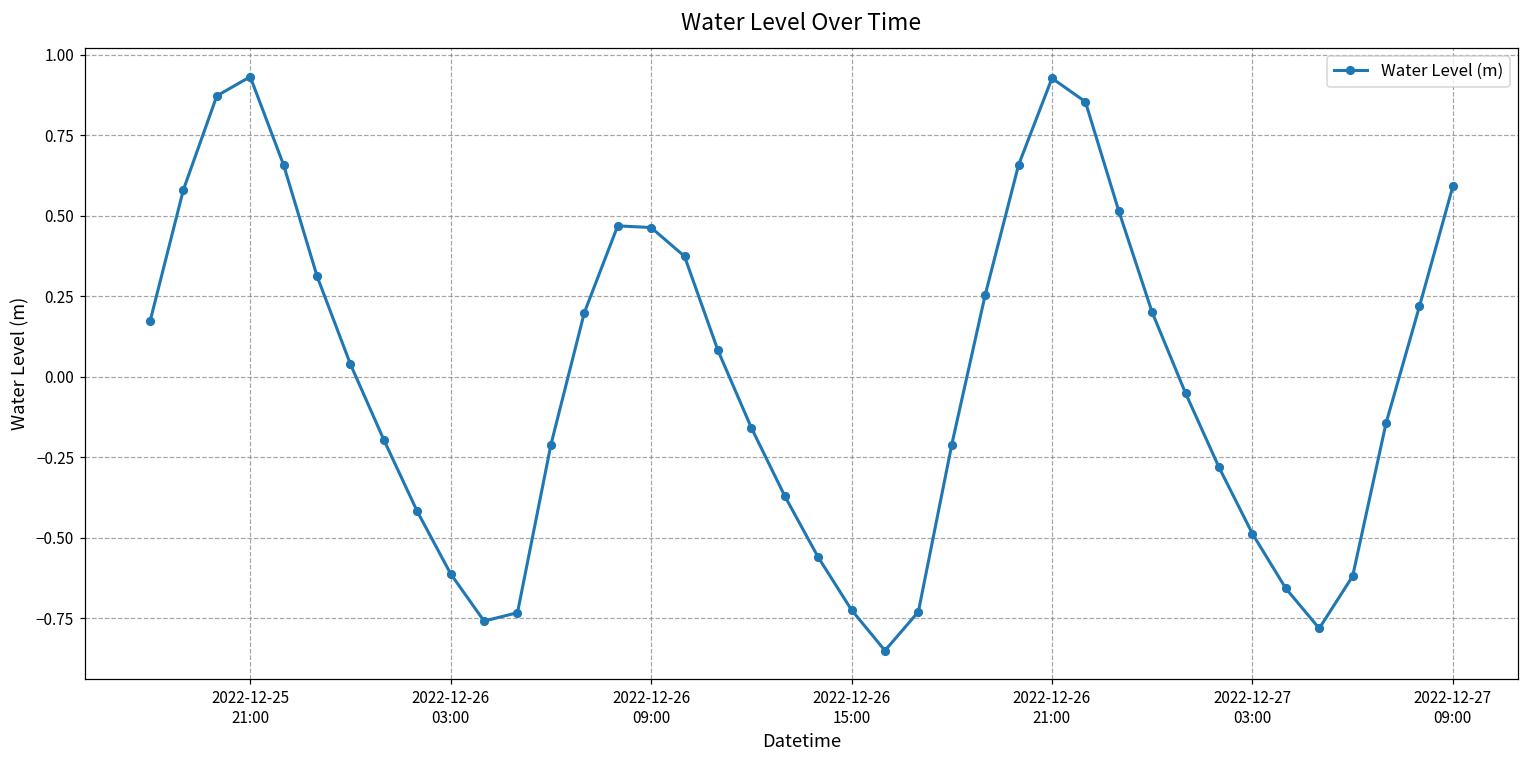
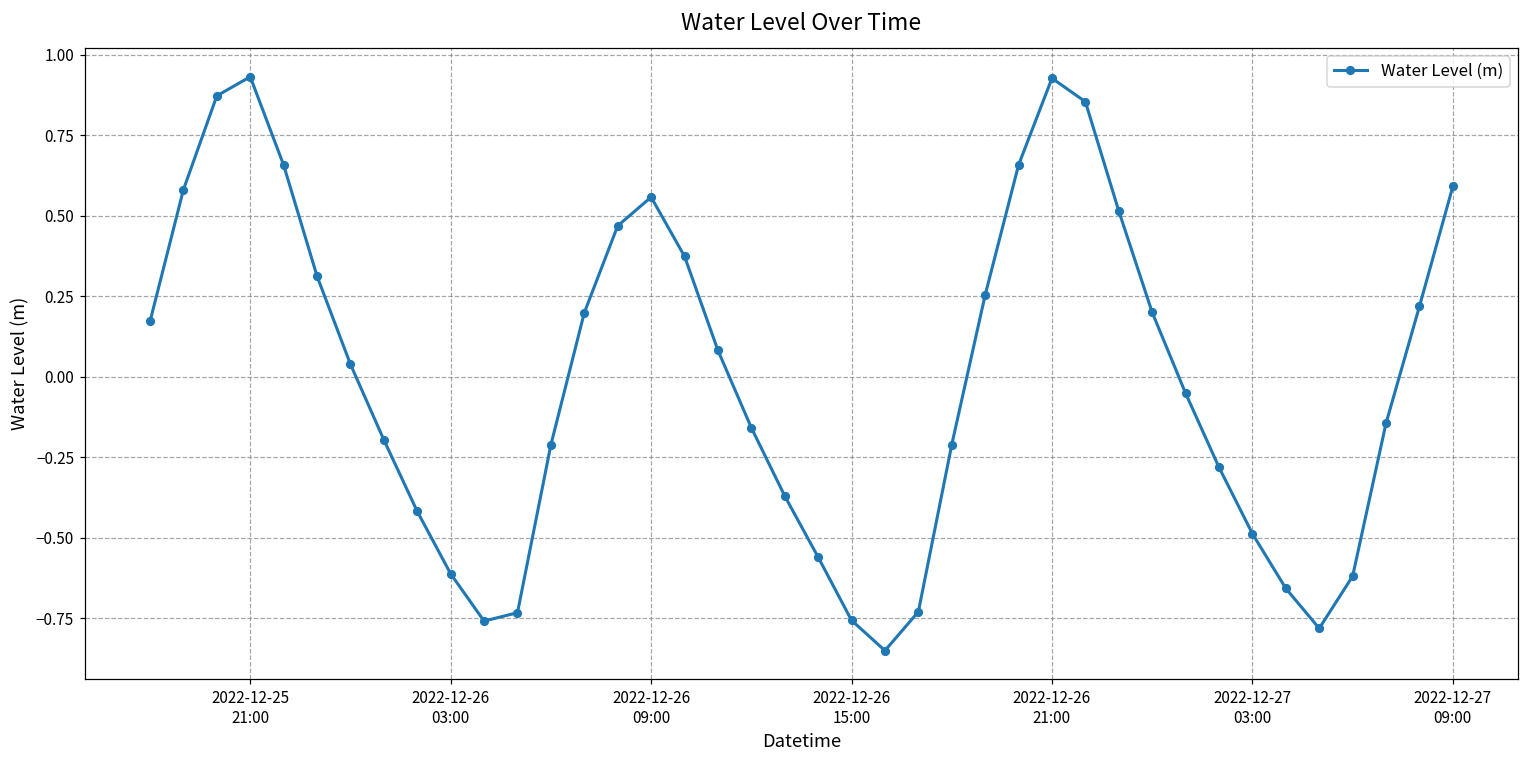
2022-12-26 09:00: 0.46 -> 0.56
2022-12-26 15:00: -0.72 -> -0.76
